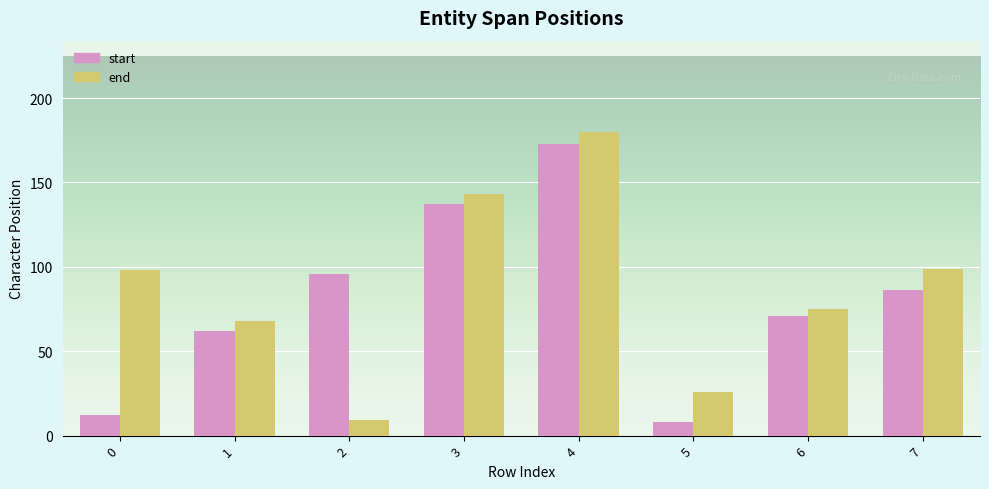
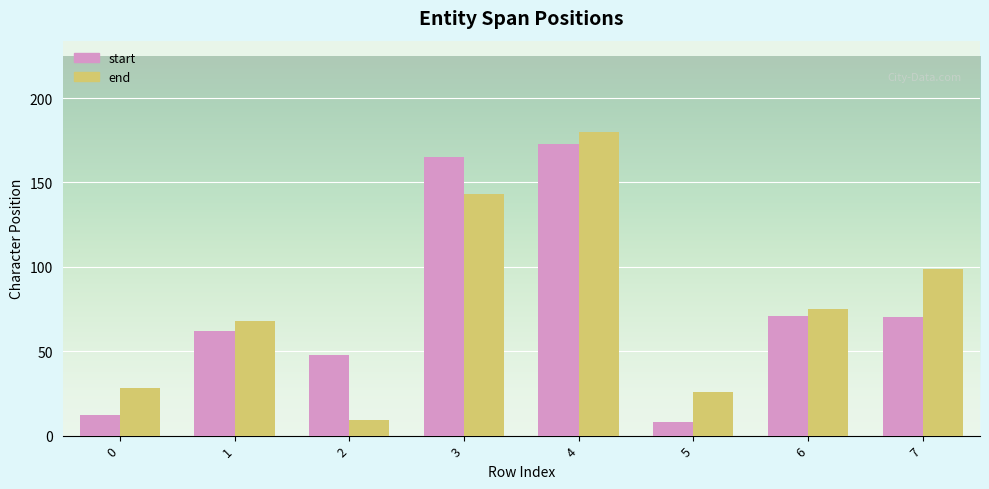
end, 0: 98 -> 28
start, 2: 96 -> 48
start, 3: 137 -> 165
start, 7: 86 -> 70
